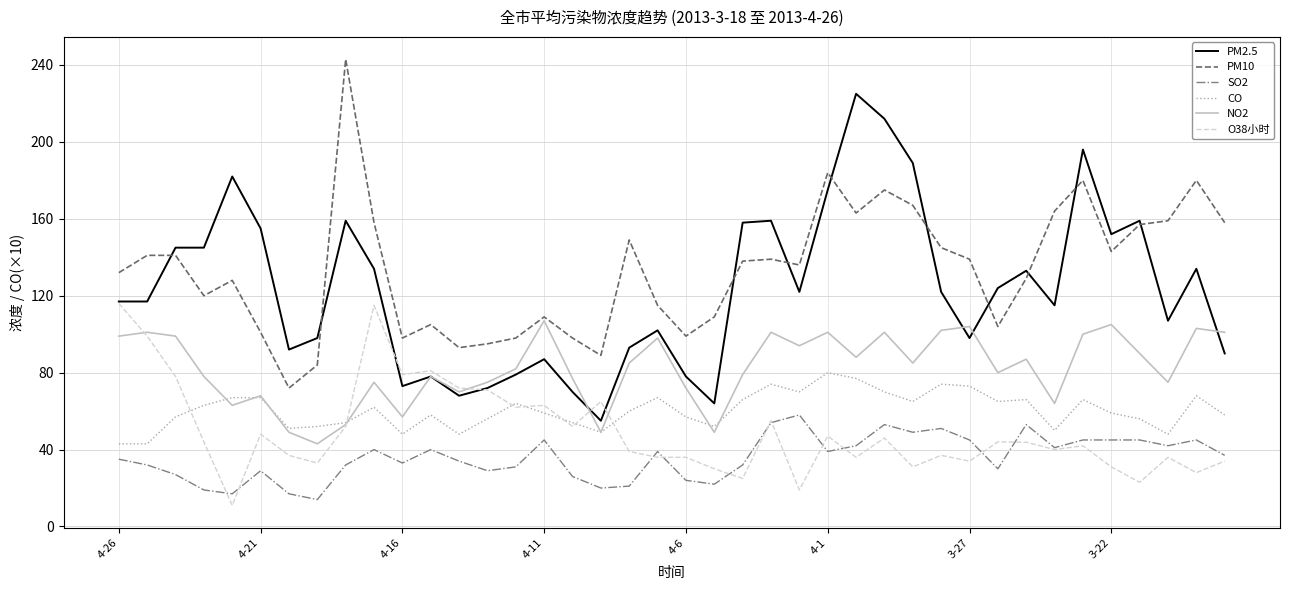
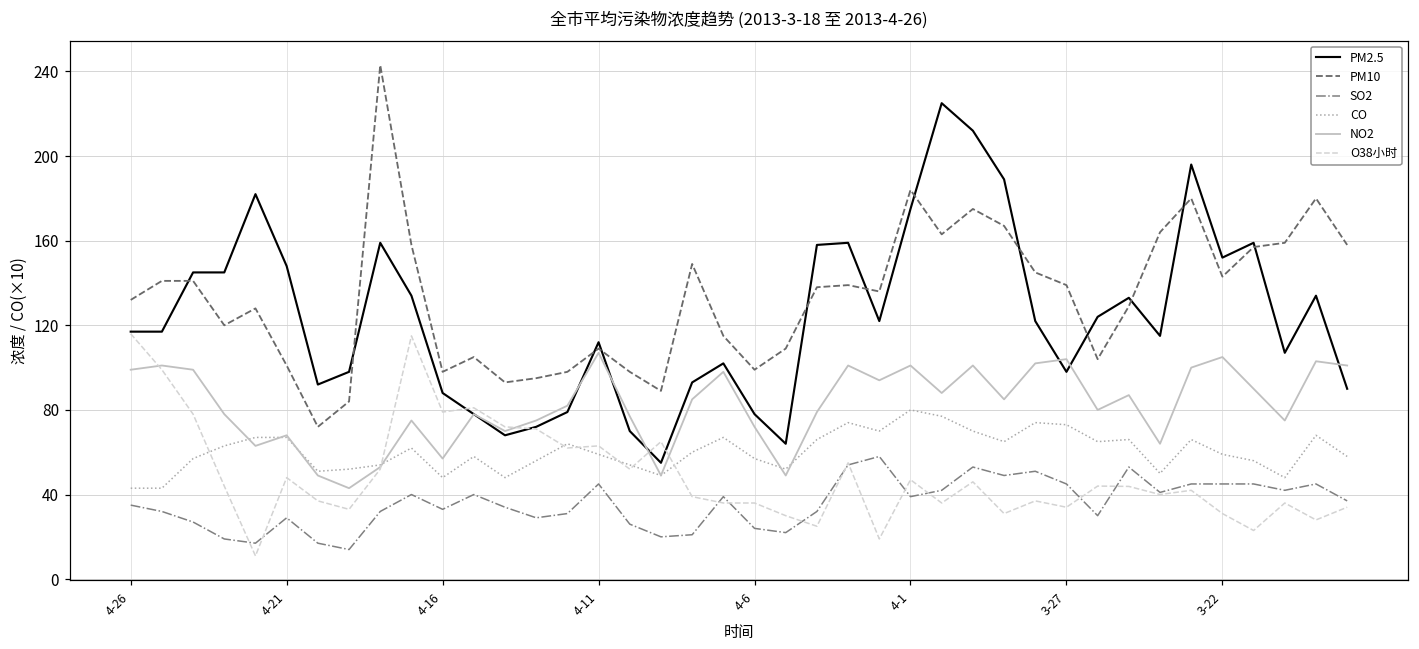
PM2.5, 4-21: 155 -> 148
PM2.5, 4-16: 73 -> 88
PM2.5, 4-11: 87 -> 112
